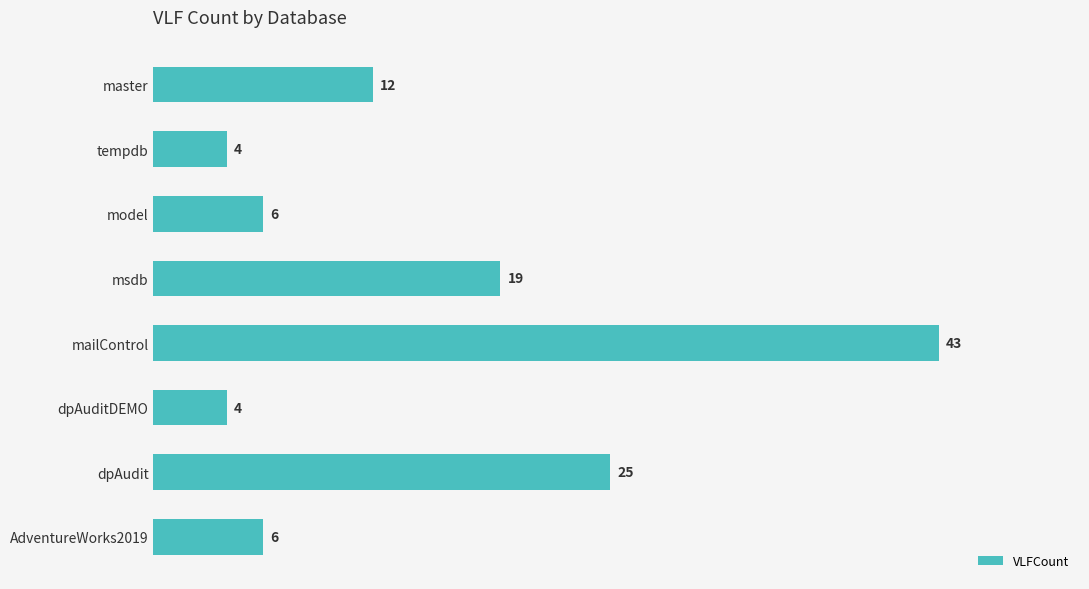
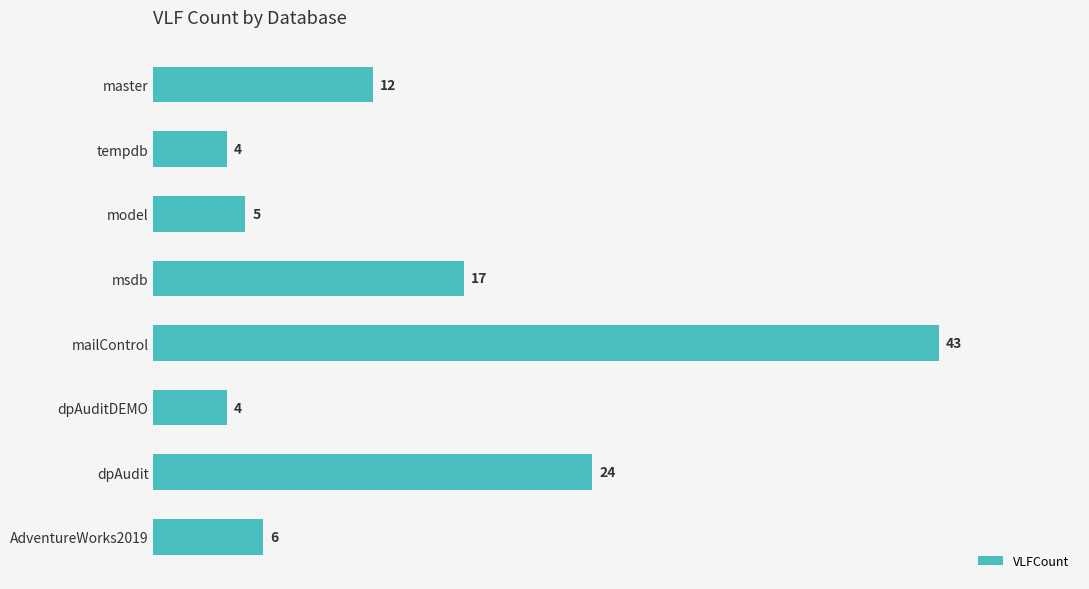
model: 6 -> 5
msdb: 19 -> 17
dpAudit: 25 -> 24
